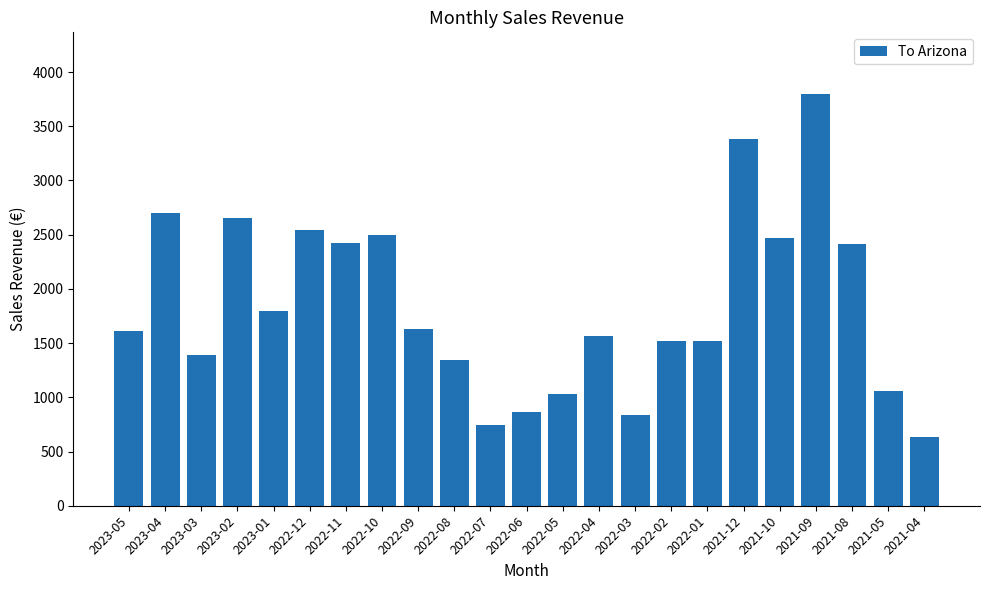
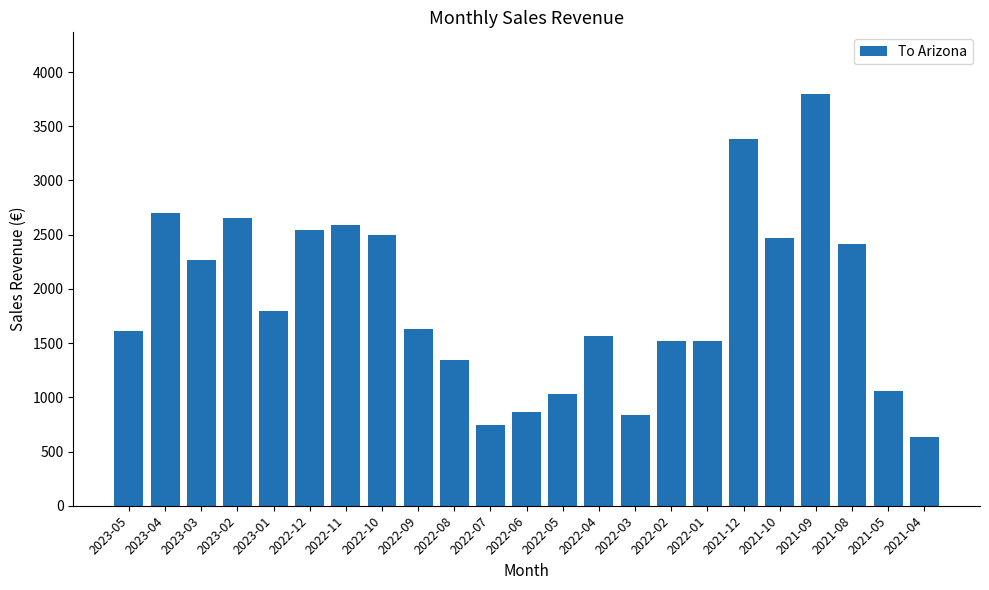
2023-03: 1390 -> 2260
2022-11: 2420 -> 2580
